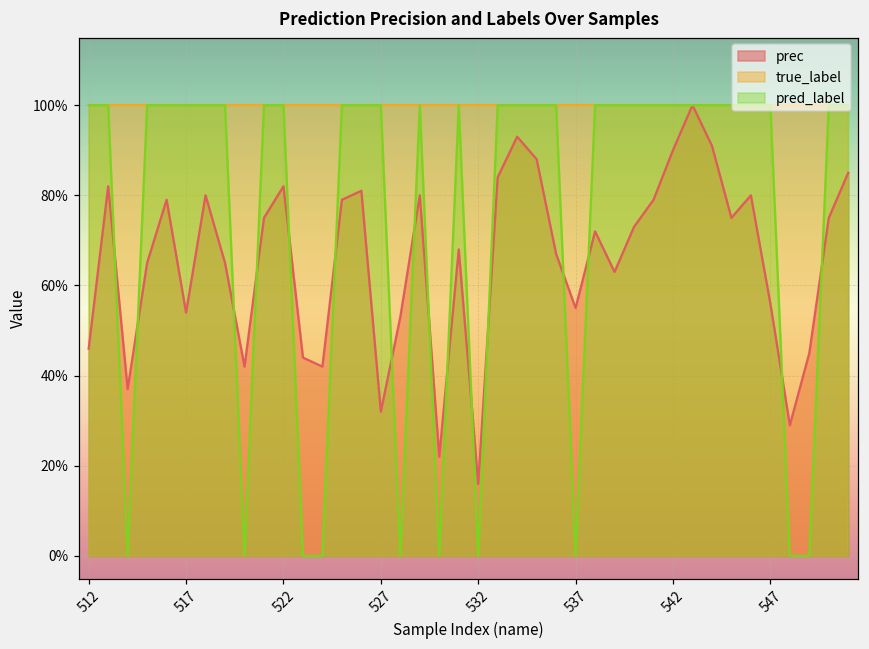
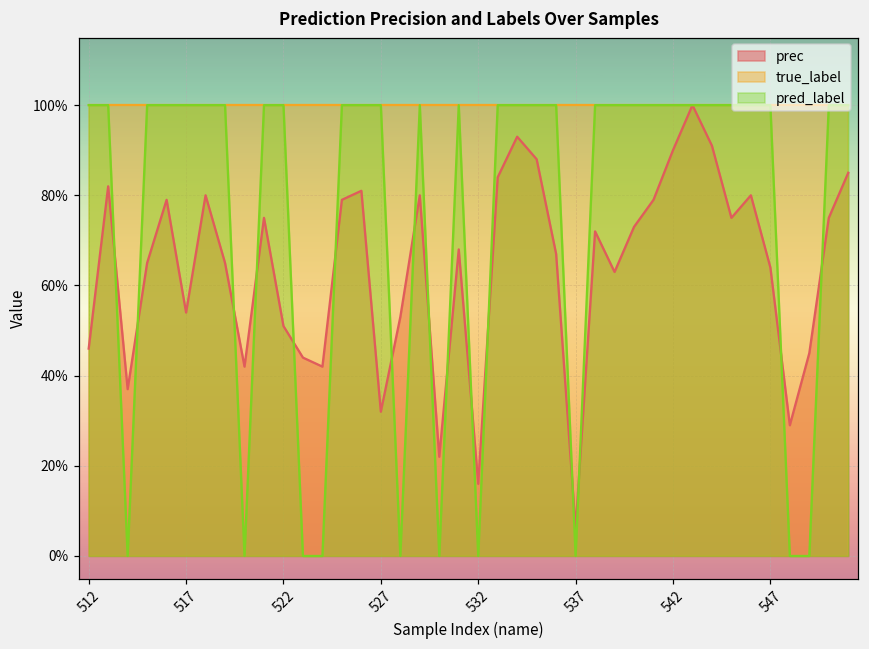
prec, 522: 82% -> 51%
prec, 537: 55% -> 6%
prec, 547: 56% -> 64%
